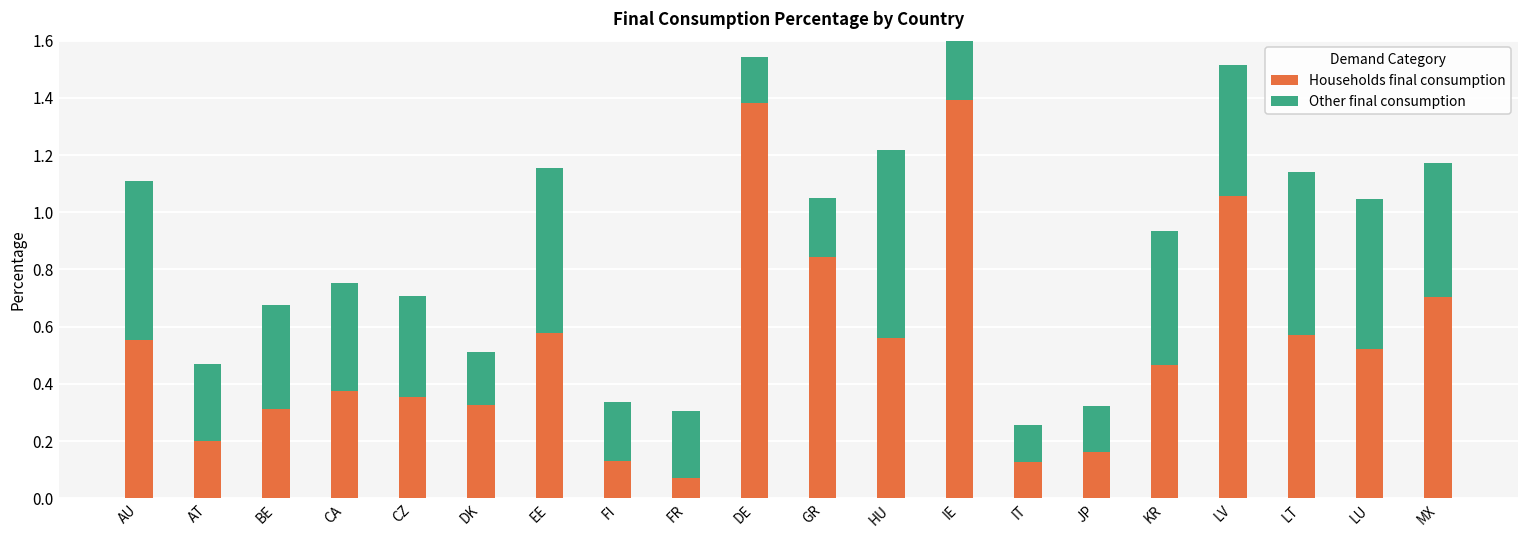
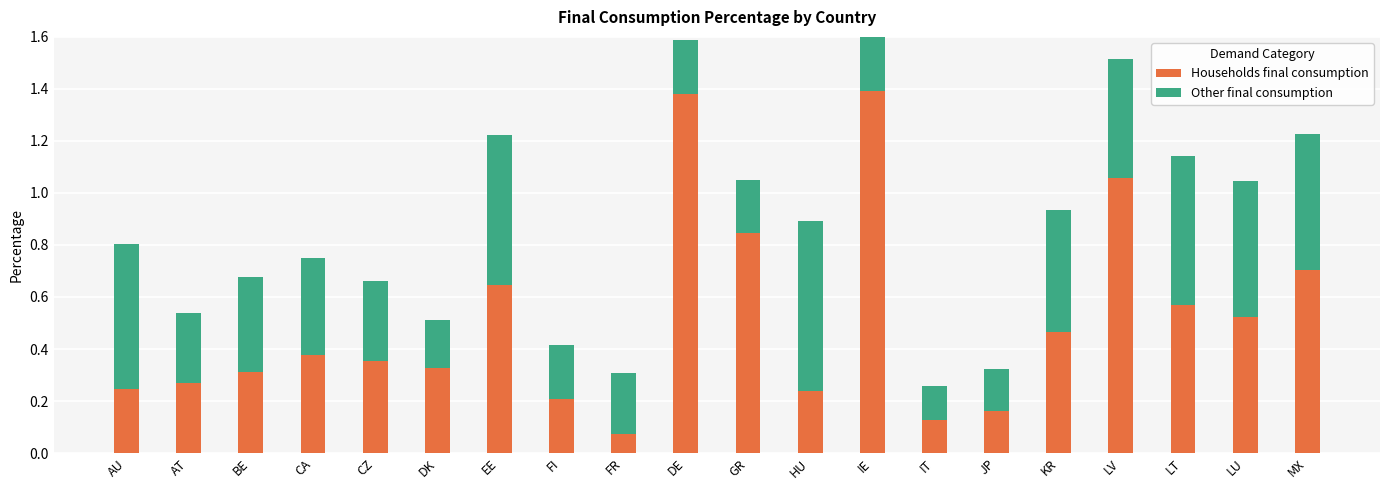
Households final consumption, AU: 0.56 -> 0.25
Households final consumption, AT: 0.20 -> 0.27
Other final consumption, CZ: 0.35 -> 0.31
Households final consumption, EE: 0.58 -> 0.65
Households final consumption, FI: 0.13 -> 0.21
Other final consumption, DE: 0.16 -> 0.21
Households final consumption, HU: 0.56 -> 0.24
Other final consumption, MX: 0.47 -> 0.52
